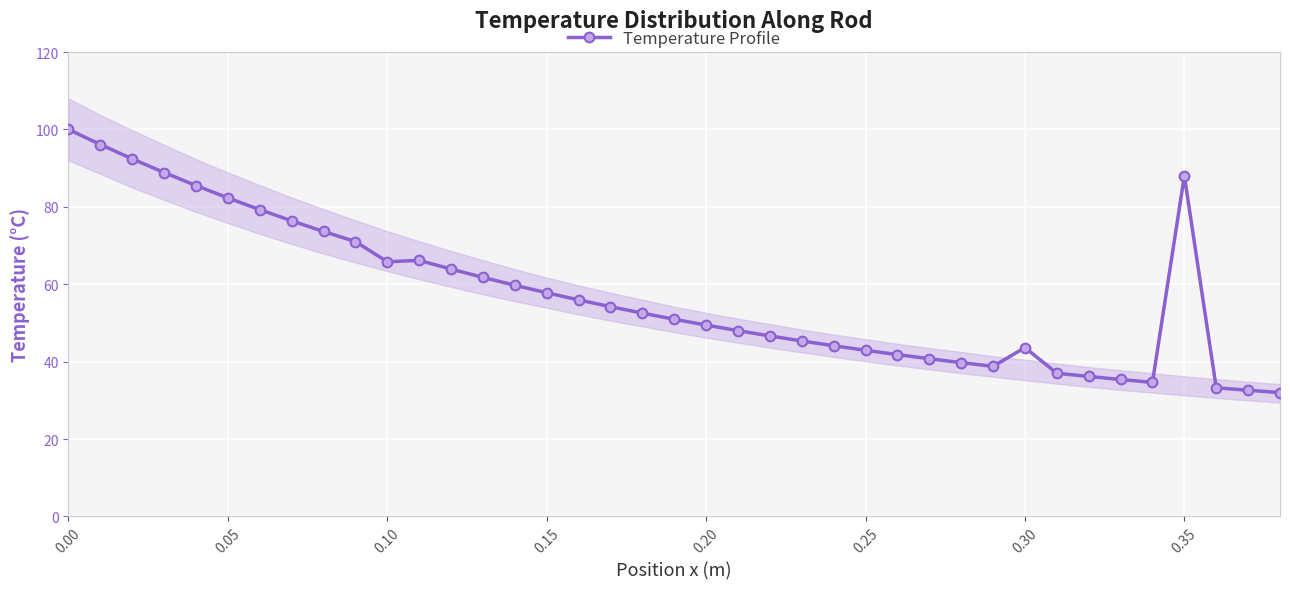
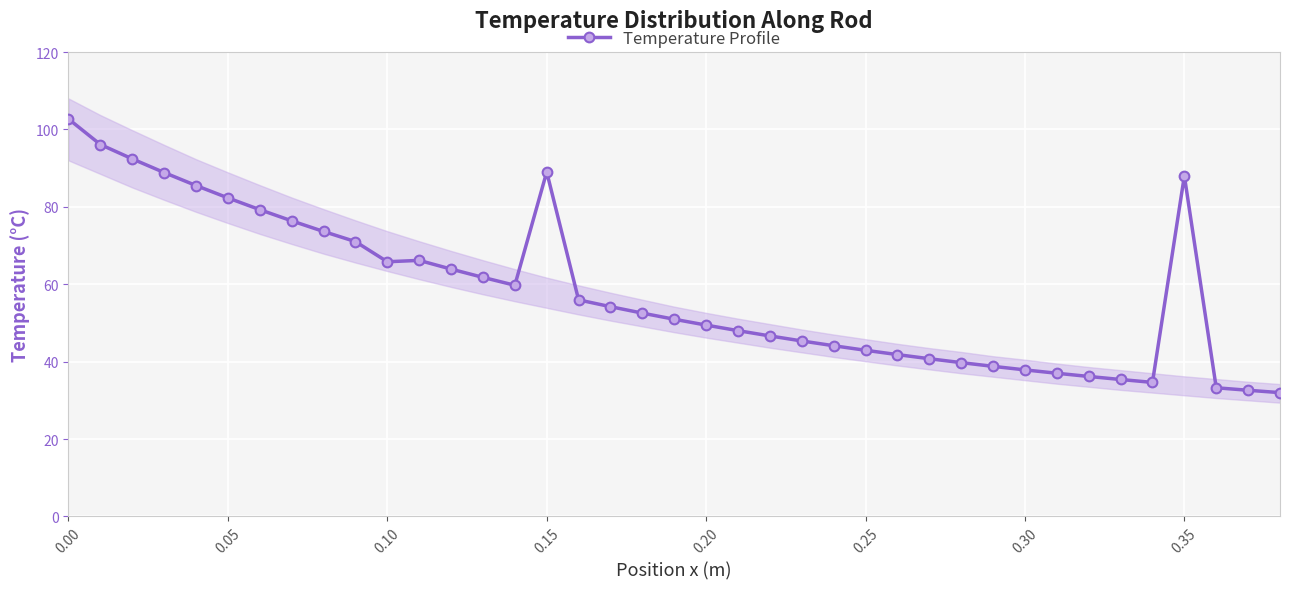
Temperature Profile, 0.00: 100 -> 103
Temperature Profile, 0.15: 58 -> 89
Temperature Profile, 0.30: 44 -> 38
